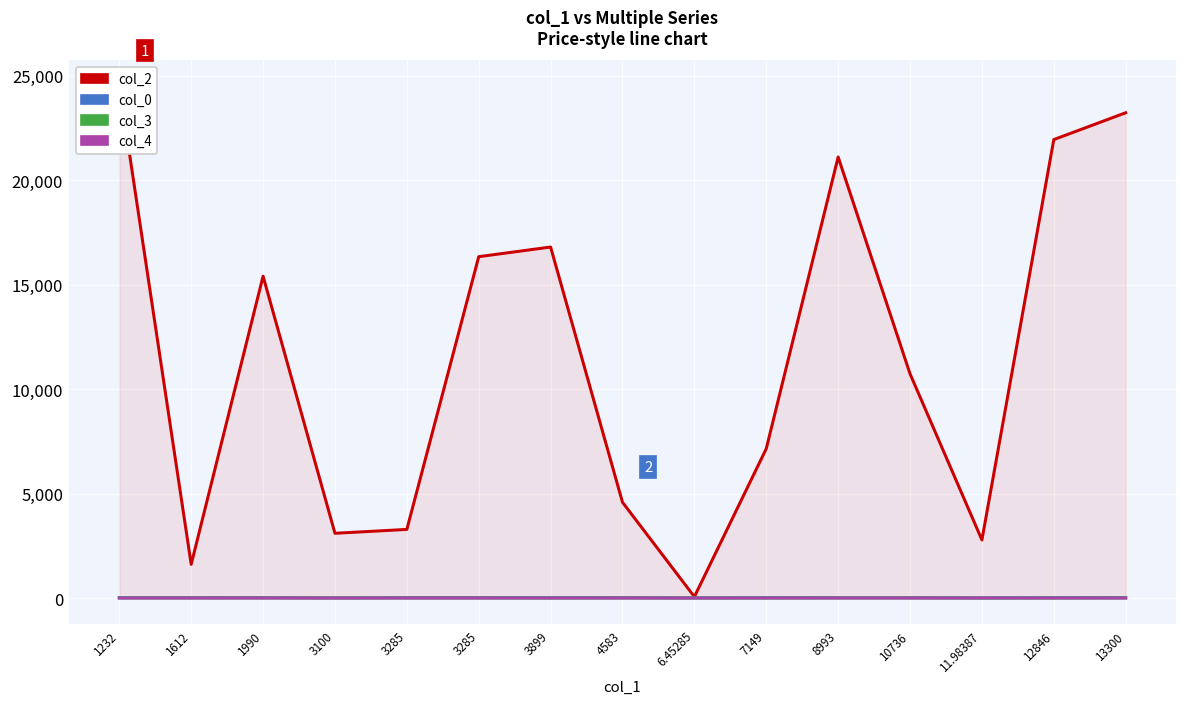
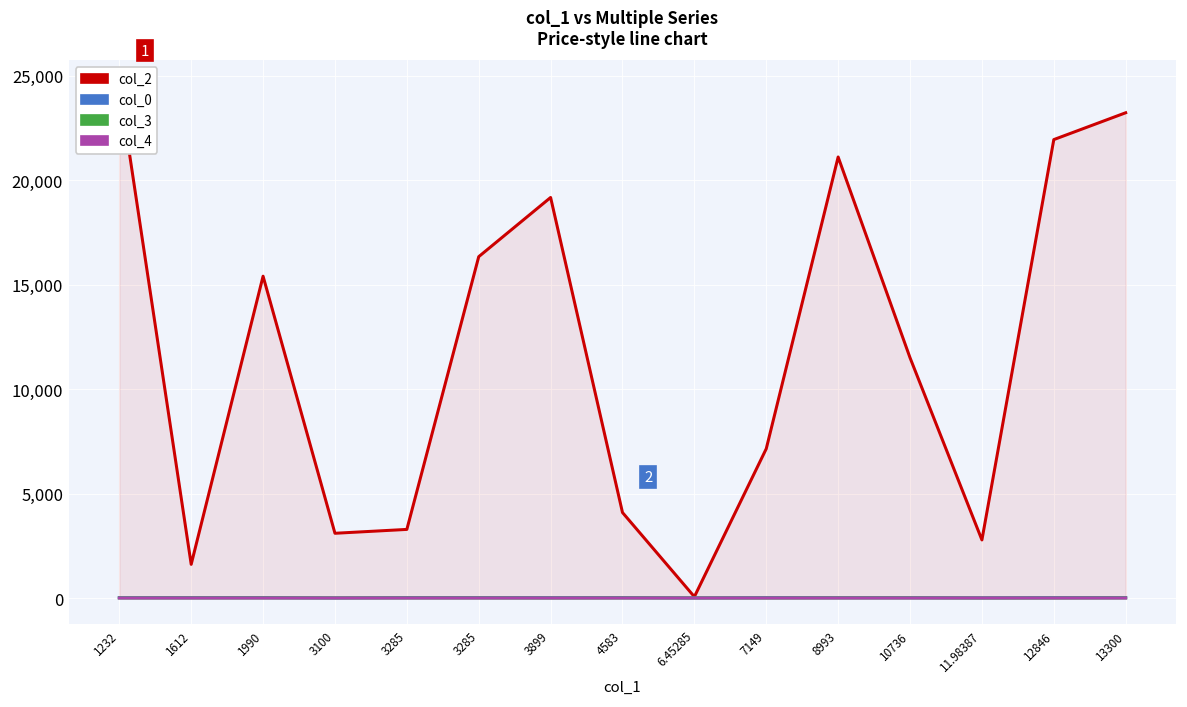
col_2, 3899: 16,800 -> 19,200
col_2, 4583: 4,600 -> 4,100
col_2, 10736: 10,700 -> 11,500
